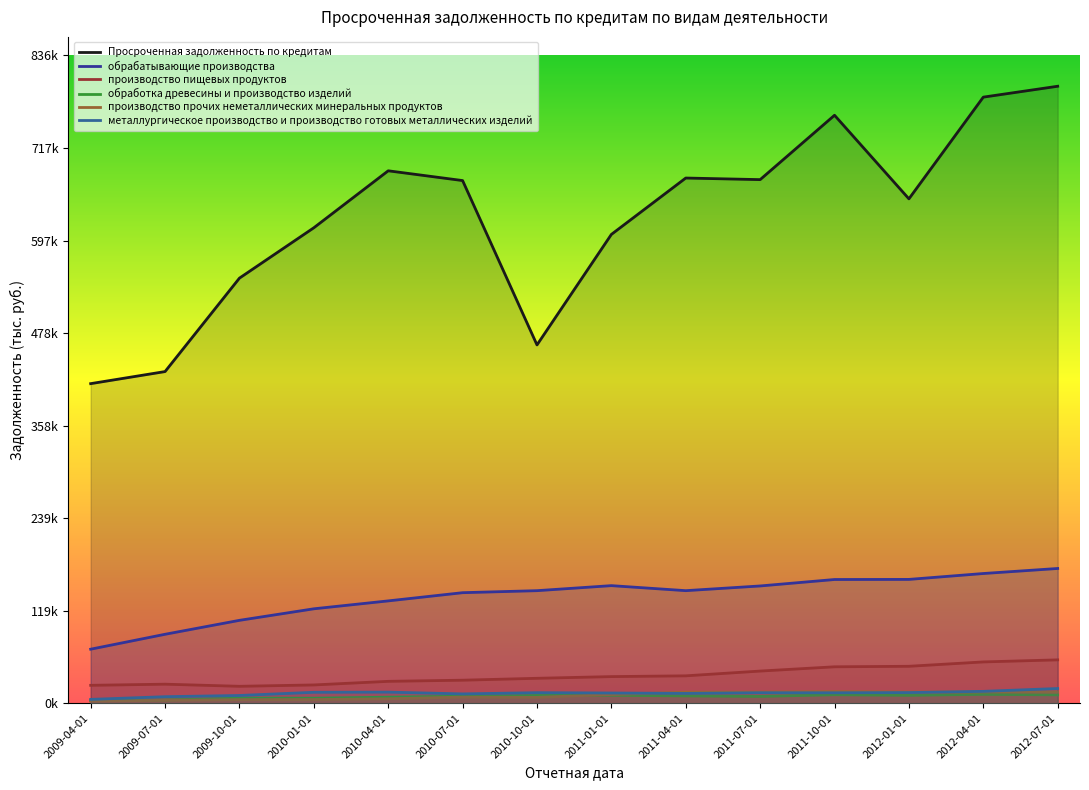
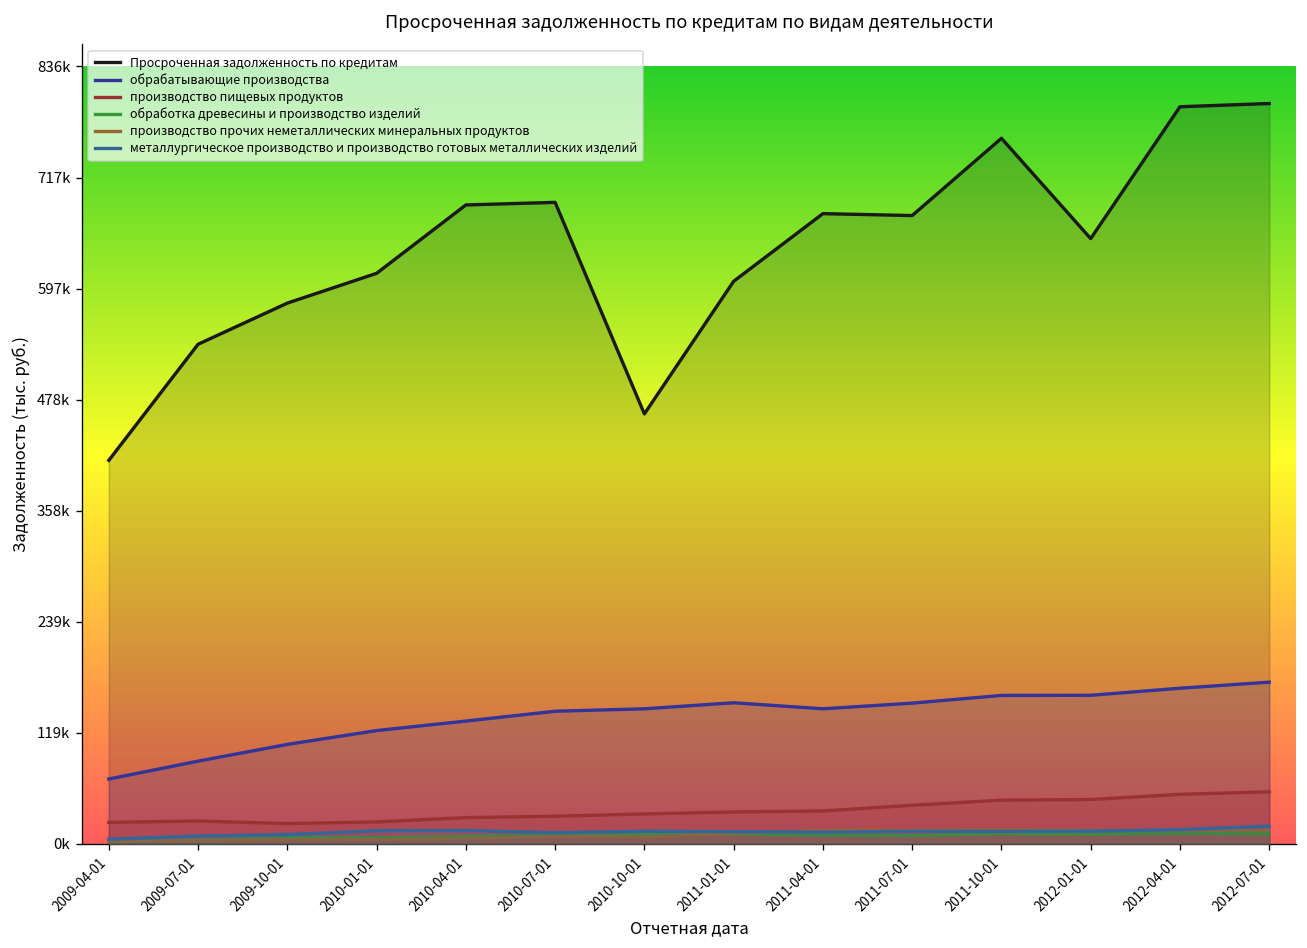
Просроченная задолженность по кредитам, 2009-07-01: 430000 -> 540000
Просроченная задолженность по кредитам, 2009-10-01: 550000 -> 580000
Просроченная задолженность по кредитам, 2010-07-01: 680000 -> 690000
Просроченная задолженность по кредитам, 2012-04-01: 780000 -> 790000
